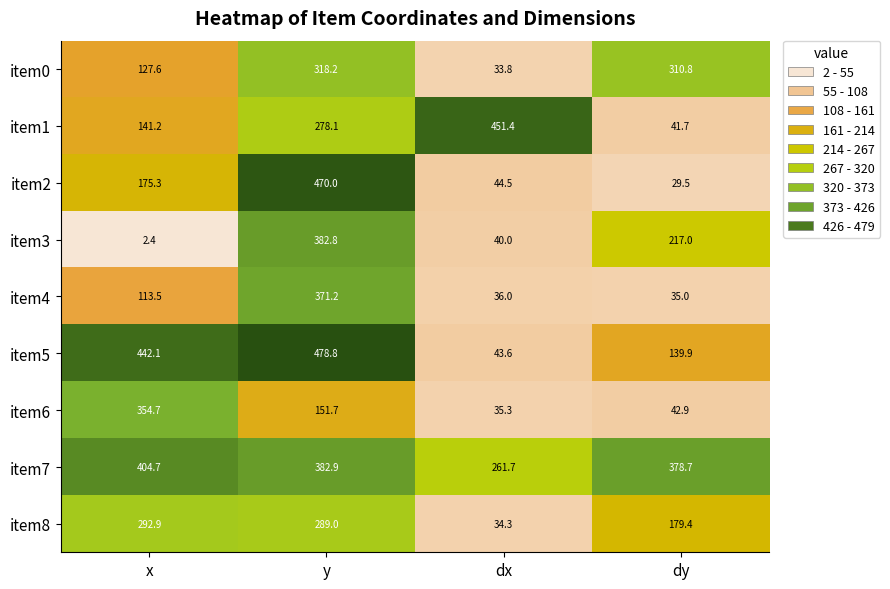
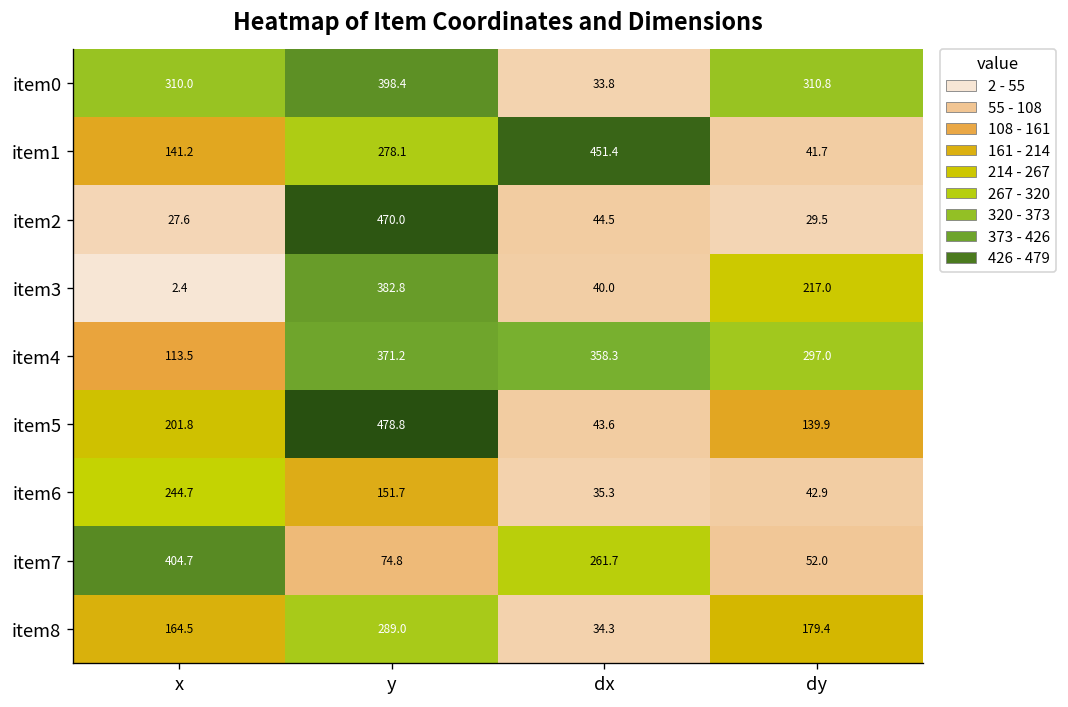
item0, x: 127.6 -> 310.0
item0, y: 318.2 -> 398.4
item2, x: 175.3 -> 27.6
item4, dx: 36.0 -> 358.3
item4, dy: 35.0 -> 297.0
item5, x: 442.1 -> 201.8
item6, x: 354.7 -> 244.7
item7, y: 382.9 -> 74.8
item7, dy: 378.7 -> 52.0
item8, x: 292.9 -> 164.5
